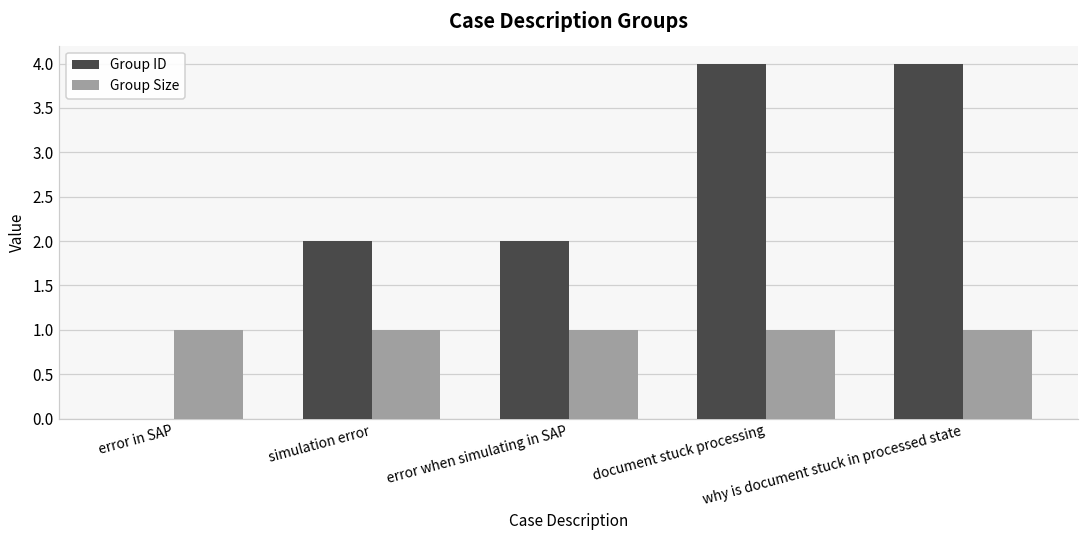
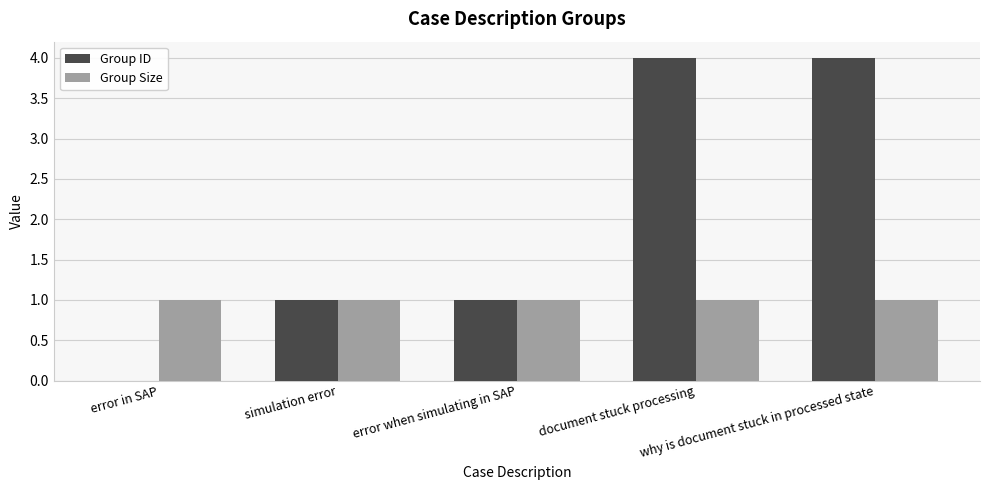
Group ID, simulation error: 2 -> 1
Group ID, error when simulating in SAP: 2 -> 1
